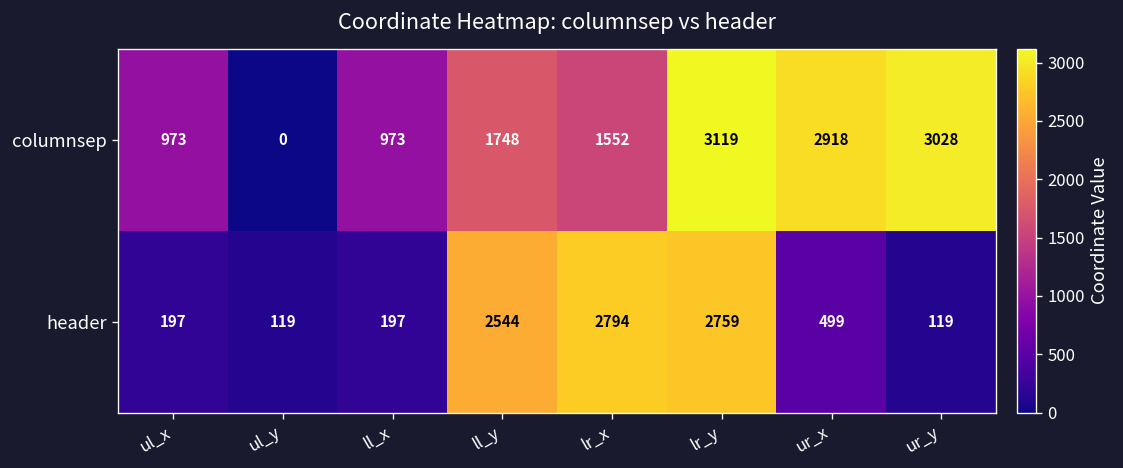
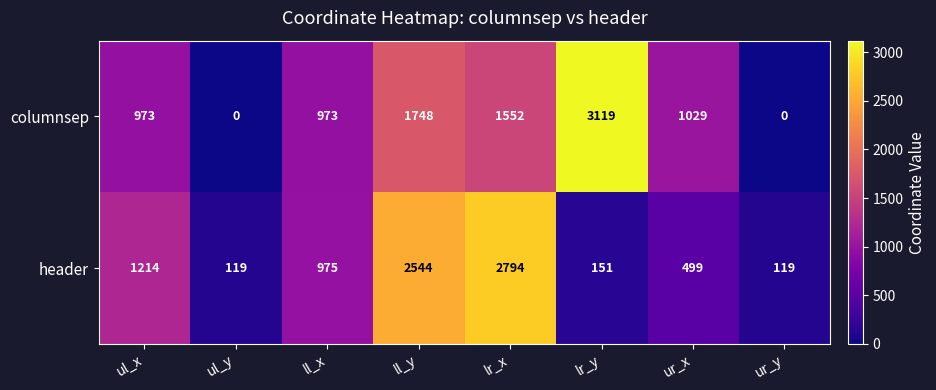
columnsep, ur_x: 2918 -> 1029
columnsep, ur_y: 3028 -> 0
header, ul_x: 197 -> 1214
header, ll_x: 197 -> 975
header, lr_y: 2759 -> 151
